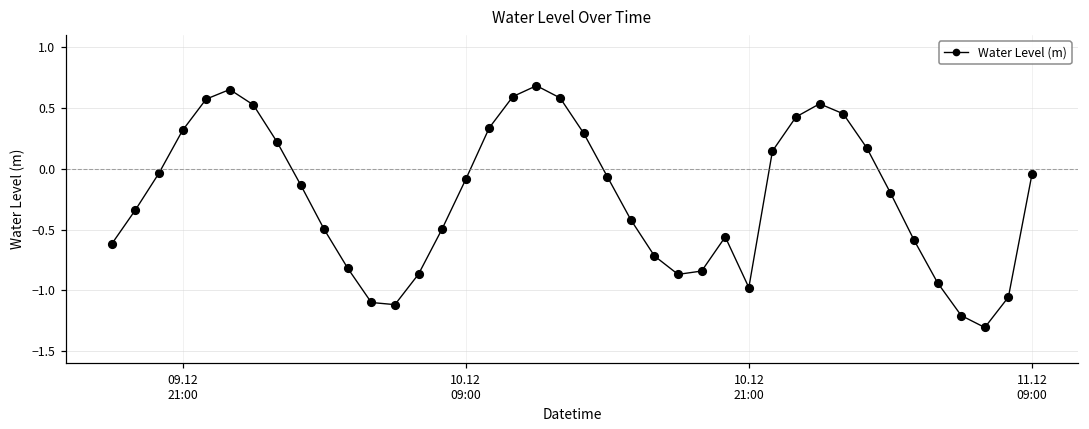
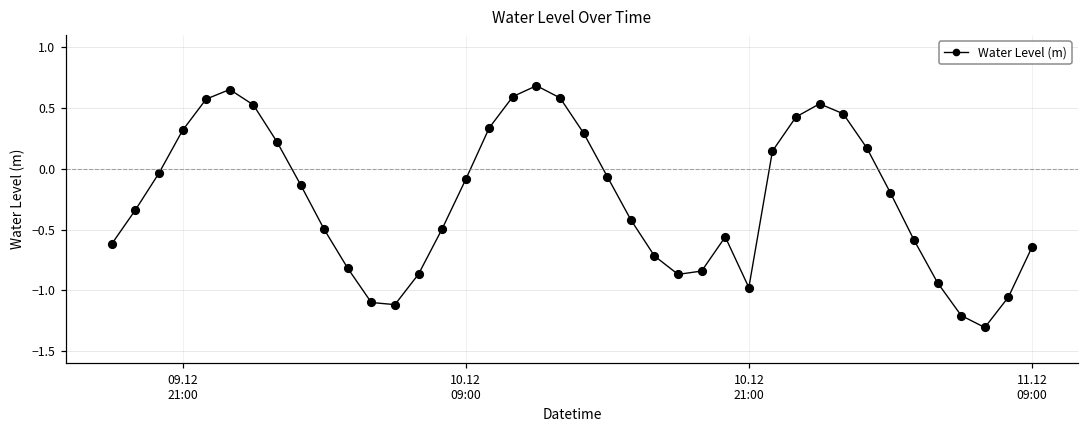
11.12 09:00: -0.04 -> -0.65
